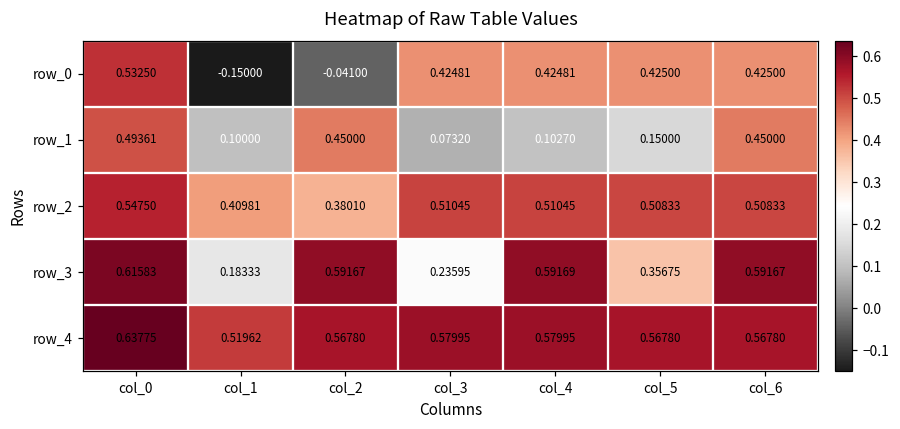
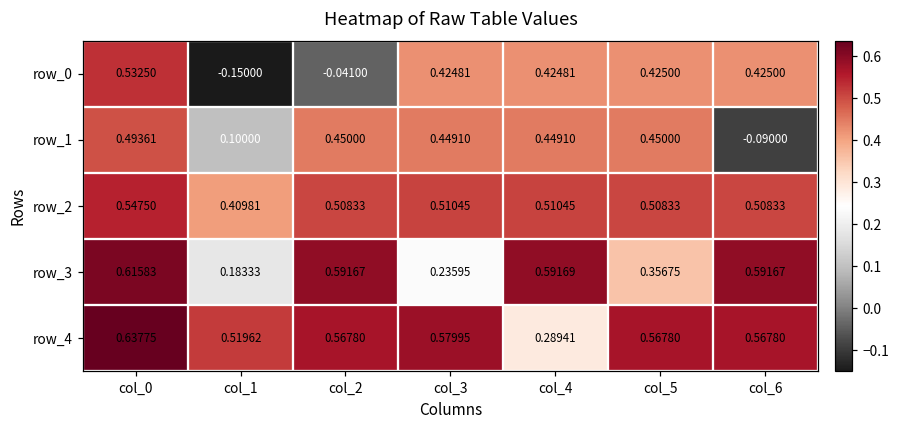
row_1, col_3: 0.07320 -> 0.44910
row_1, col_4: 0.10270 -> 0.44910
row_1, col_5: 0.15000 -> 0.45000
row_1, col_6: 0.45000 -> -0.09000
row_2, col_2: 0.38010 -> 0.50833
row_4, col_4: 0.57995 -> 0.28941
